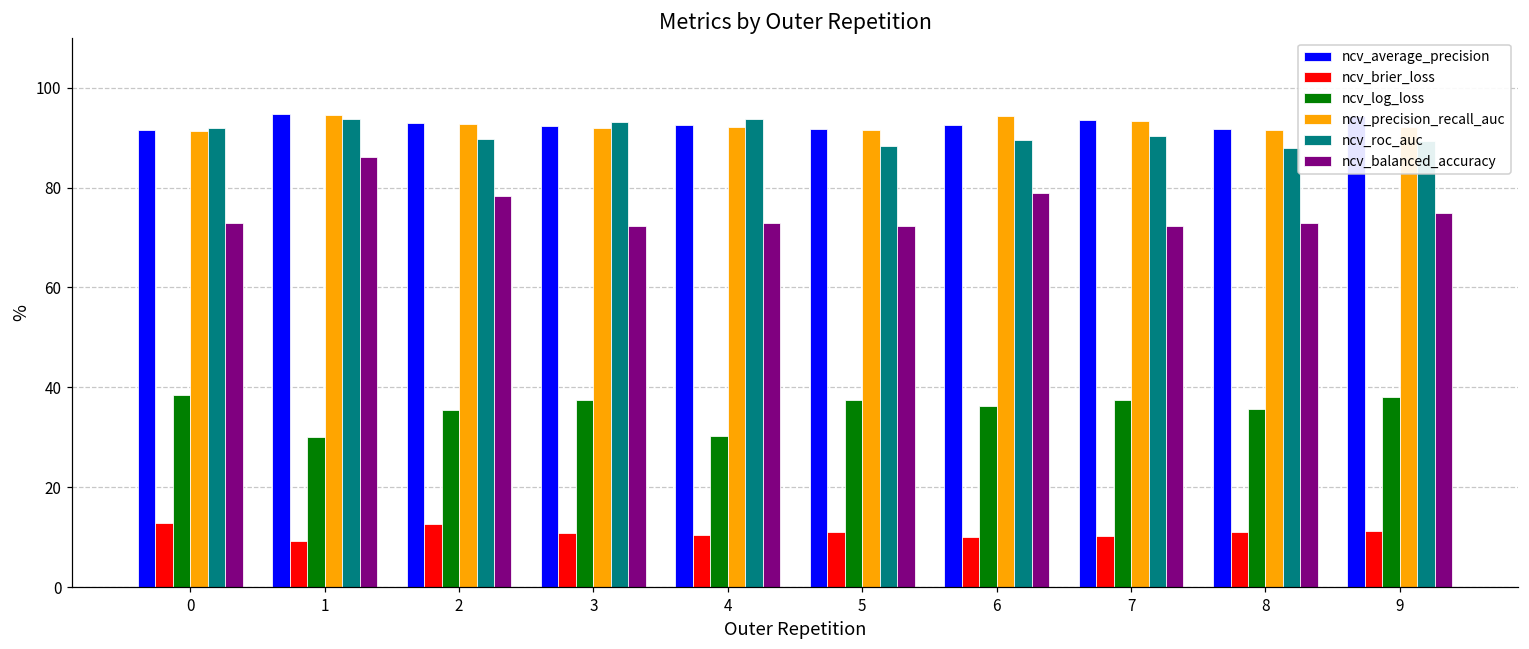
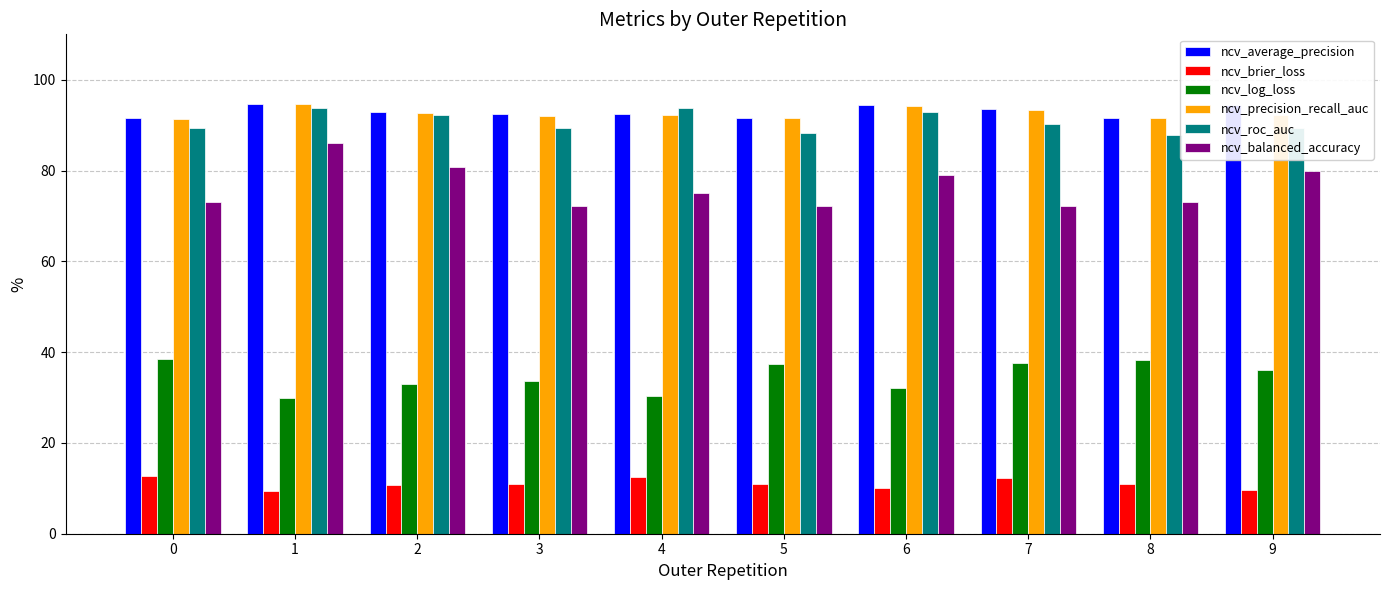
ncv_roc_auc, 0: 92 -> 89
ncv_brier_loss, 2: 13 -> 11
ncv_log_loss, 2: 35 -> 33
ncv_roc_auc, 2: 90 -> 92
ncv_balanced_accuracy, 2: 78 -> 81
ncv_log_loss, 3: 37 -> 34
ncv_roc_auc, 3: 93 -> 89
ncv_brier_loss, 4: 10 -> 12
ncv_balanced_accuracy, 4: 73 -> 75
ncv_average_precision, 6: 93 -> 94
ncv_log_loss, 6: 36 -> 32
ncv_roc_auc, 6: 90 -> 93
ncv_brier_loss, 7: 10 -> 12
ncv_log_loss, 8: 36 -> 38
ncv_brier_loss, 9: 11 -> 10
ncv_log_loss, 9: 38 -> 36
ncv_balanced_accuracy, 9: 75 -> 80
